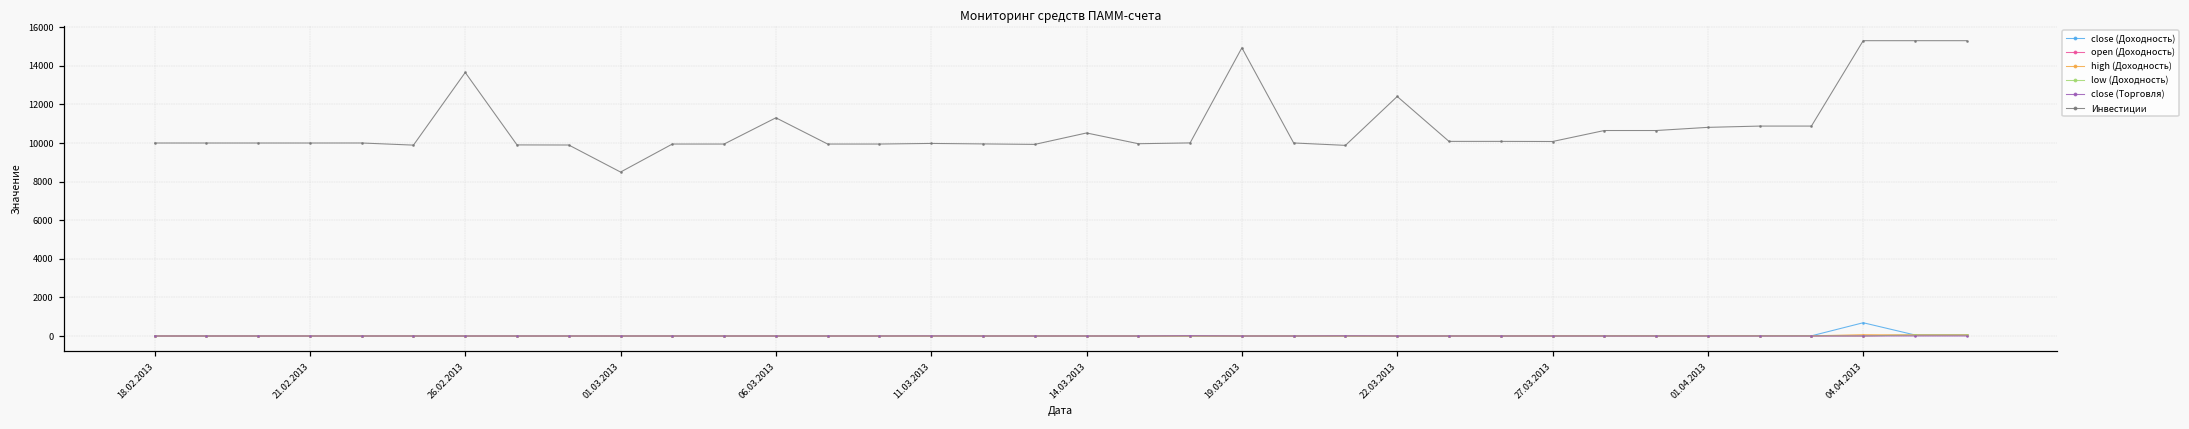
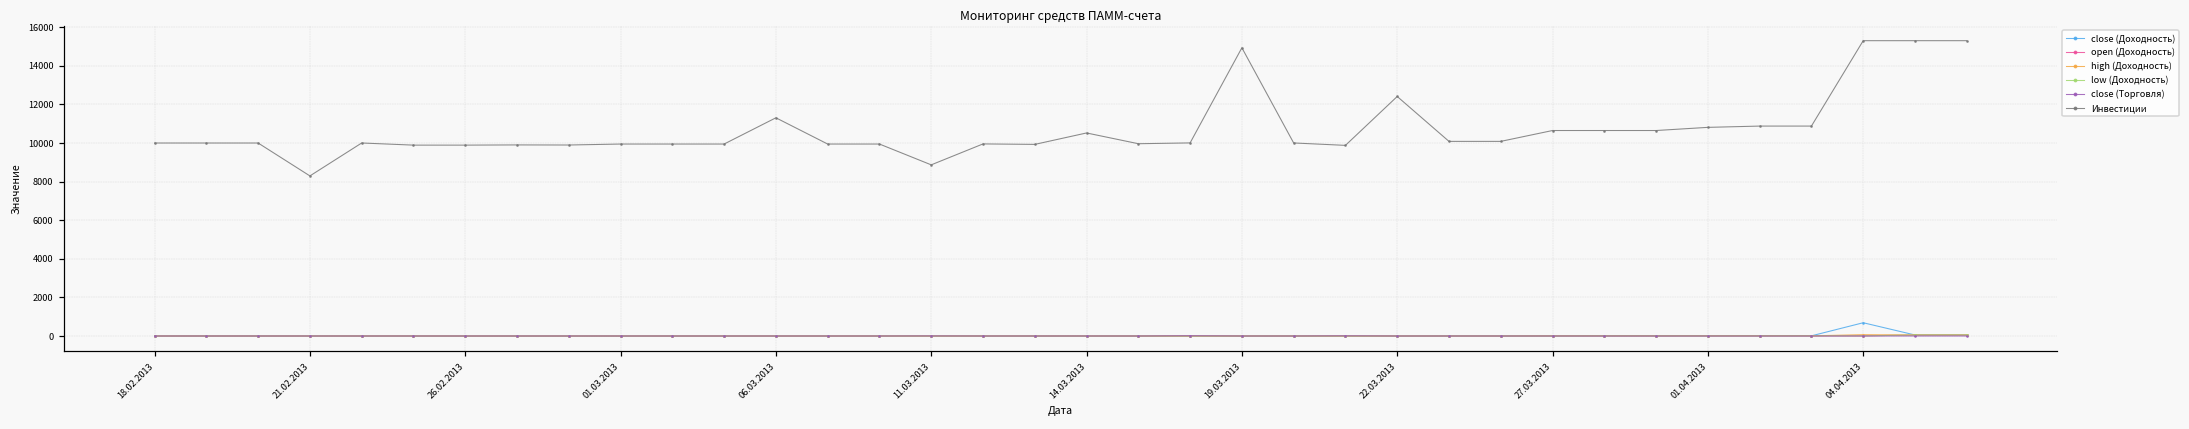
Инвестиции, 21.02.2013: 10000 -> 8300
Инвестиции, 26.02.2013: 13700 -> 9900
Инвестиции, 01.03.2013: 8500 -> 9900
Инвестиции, 11.03.2013: 10000 -> 8900
Инвестиции, 27.03.2013: 10100 -> 10600
